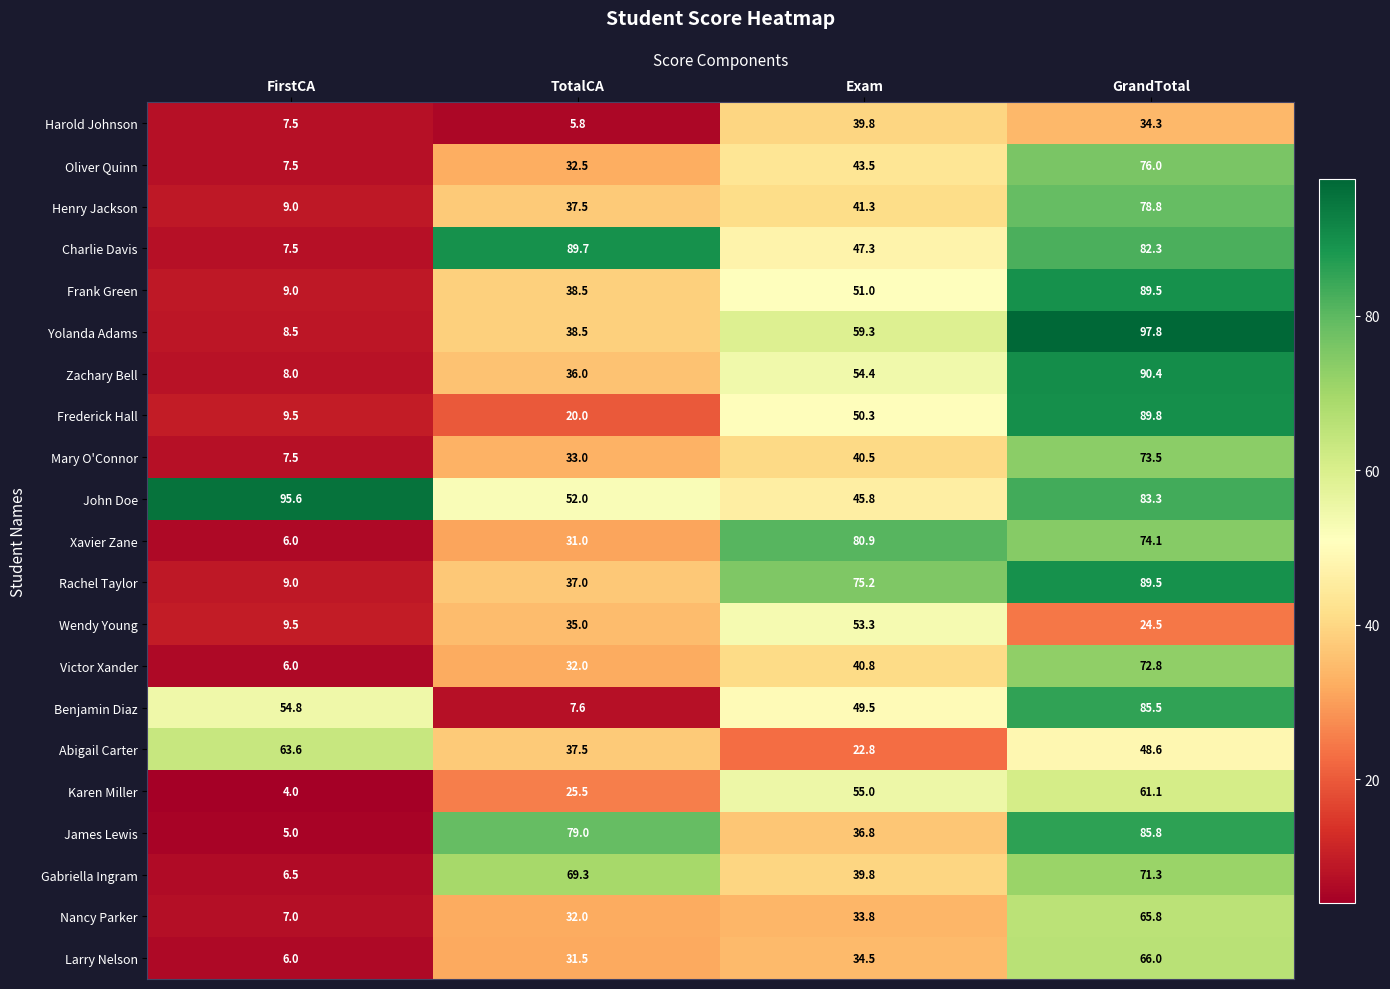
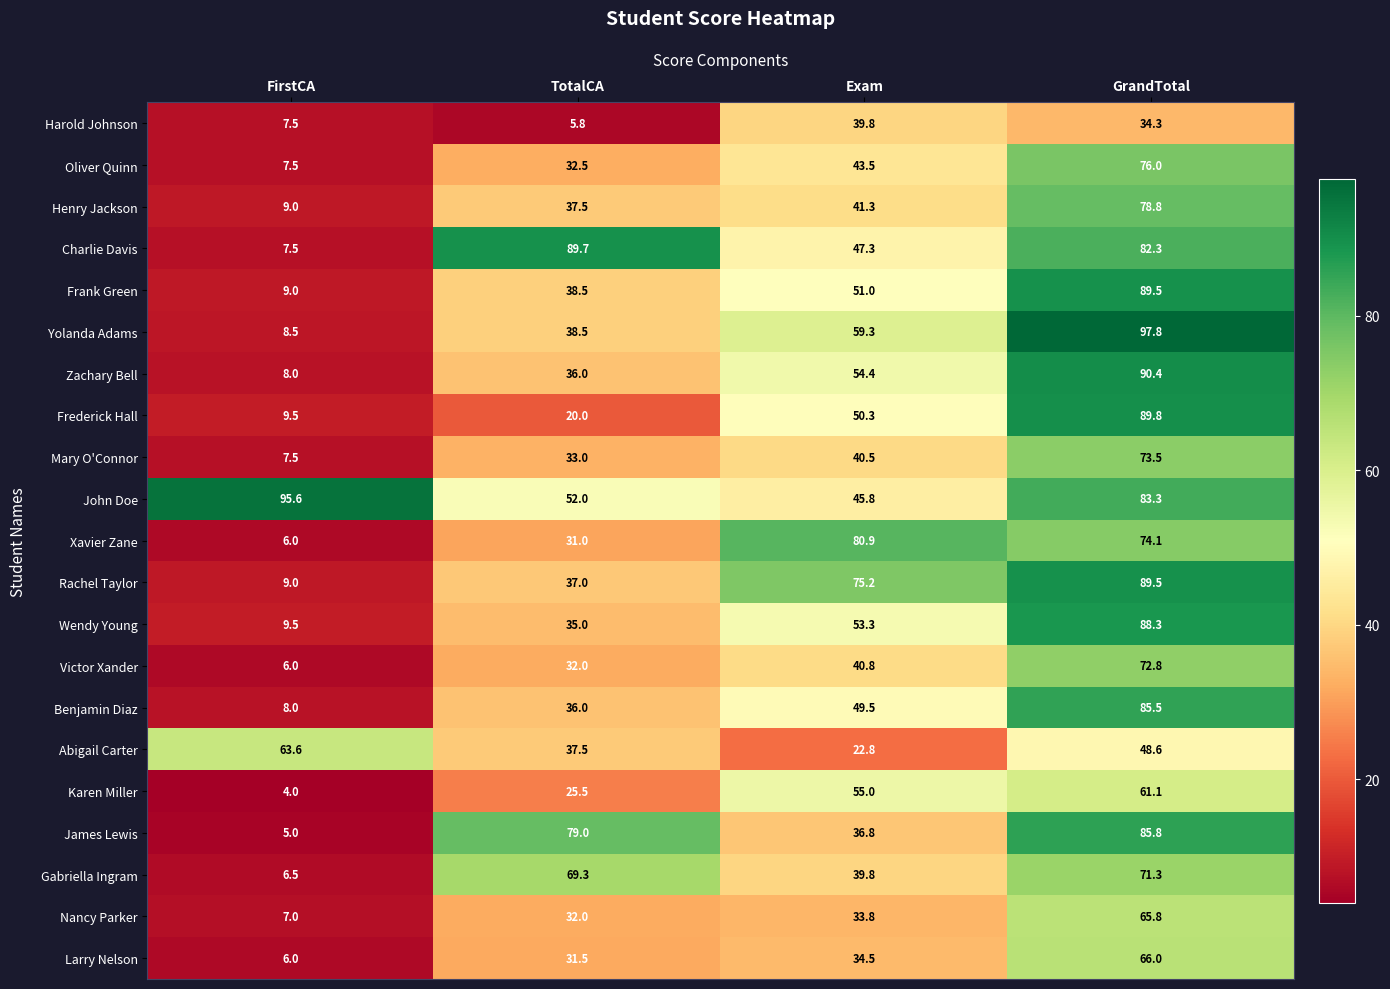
Wendy Young, GrandTotal: 24.5 -> 88.3
Benjamin Diaz, FirstCA: 54.8 -> 8.0
Benjamin Diaz, TotalCA: 7.6 -> 36.0
